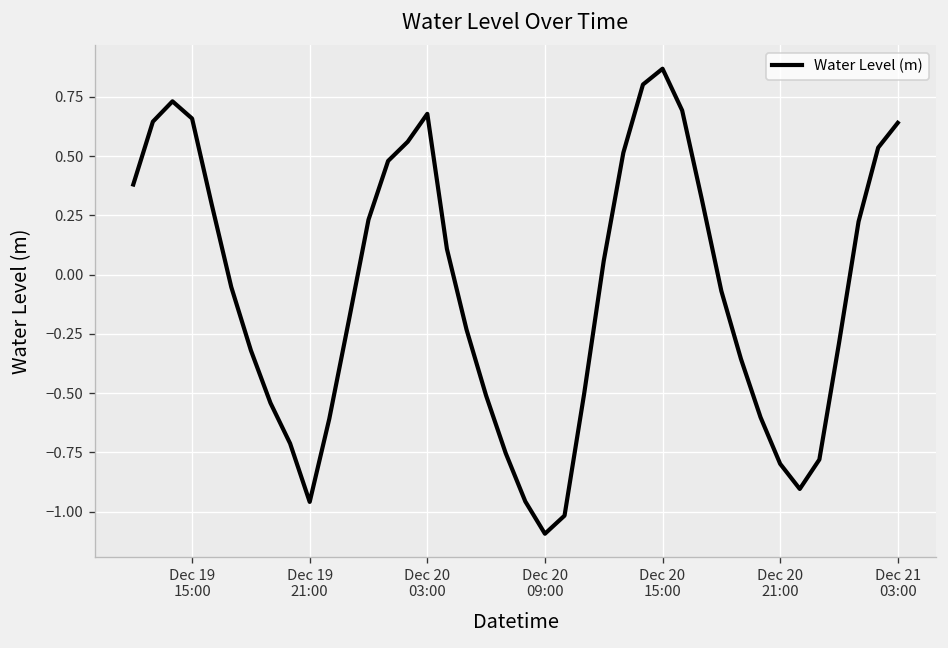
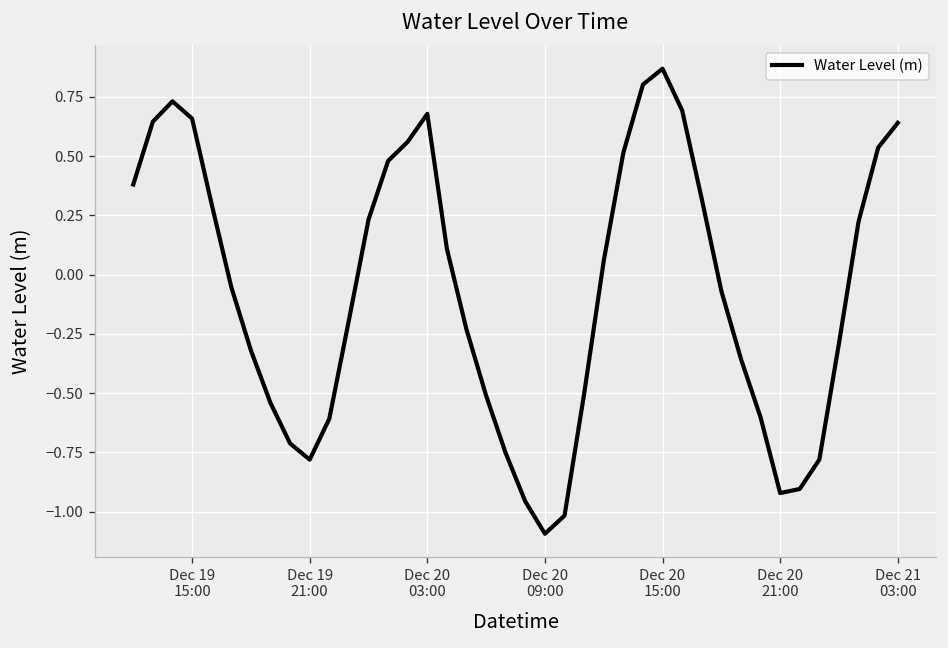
Water Level (m), Dec 19 21:00: -0.96 -> -0.78
Water Level (m), Dec 20 21:00: -0.80 -> -0.92
